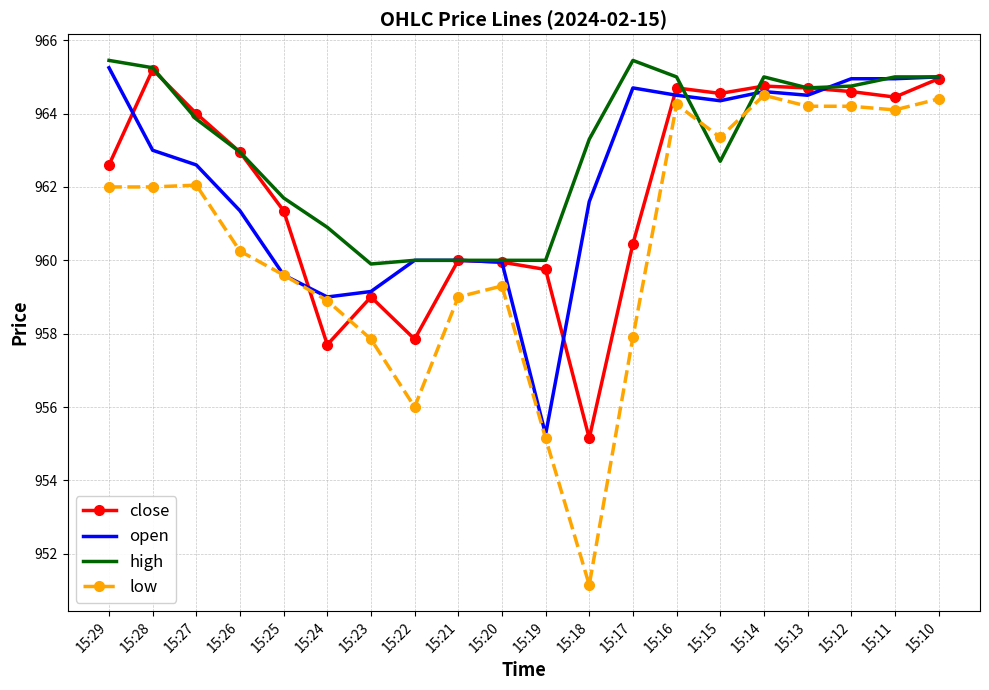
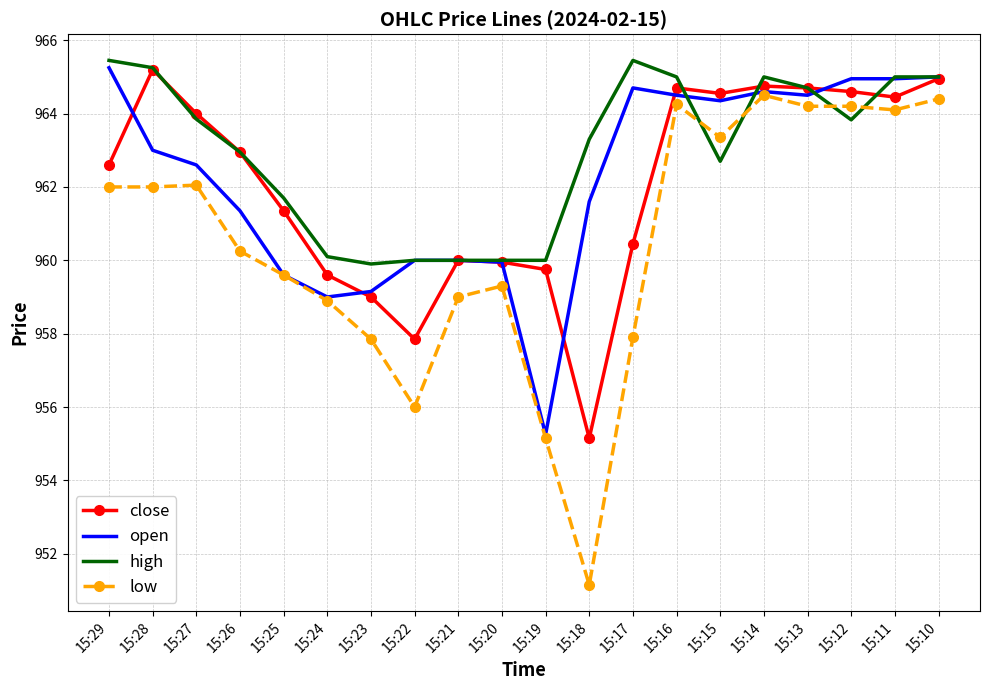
close, 15:24: 957.7 -> 959.6
high, 15:24: 960.9 -> 960.1
high, 15:12: 964.8 -> 963.8
